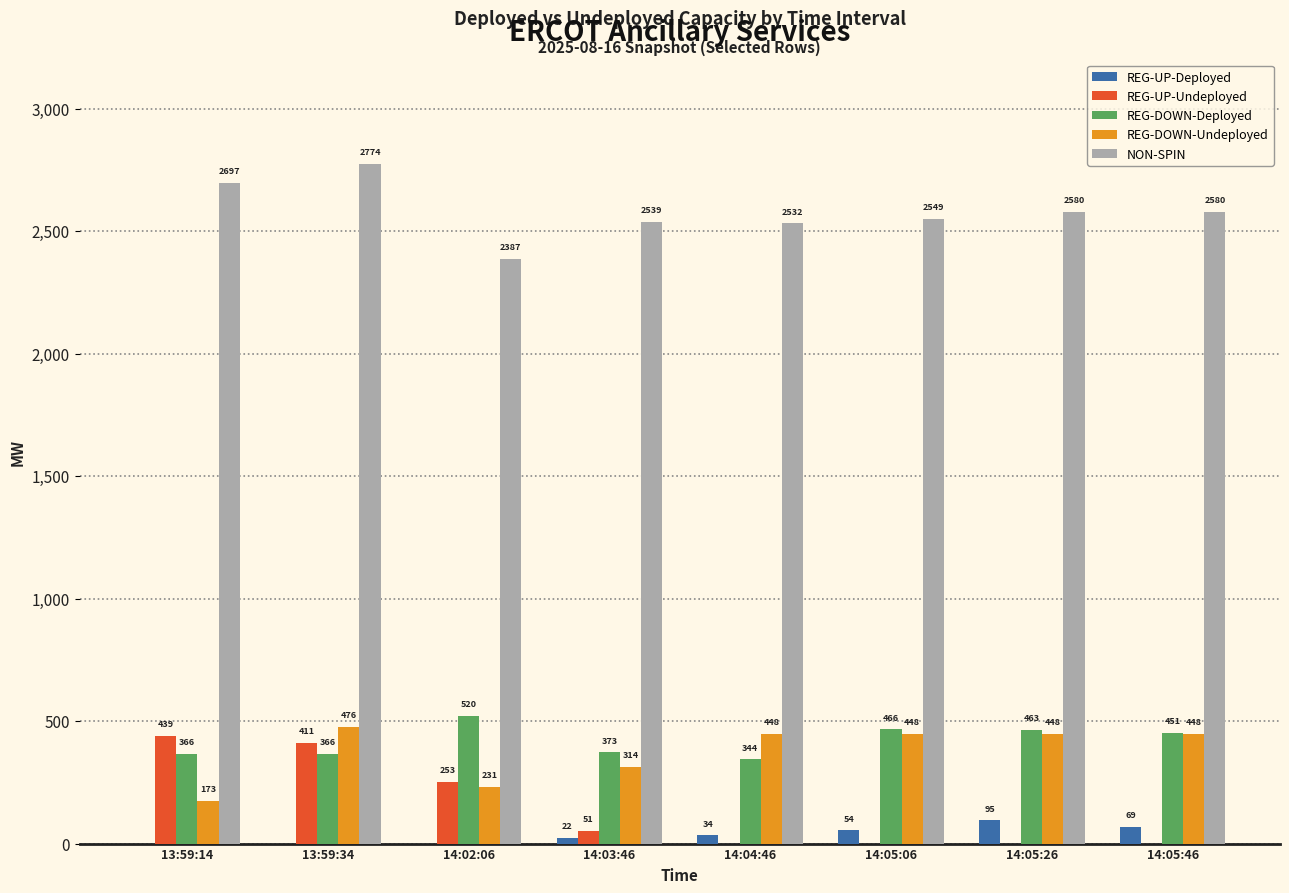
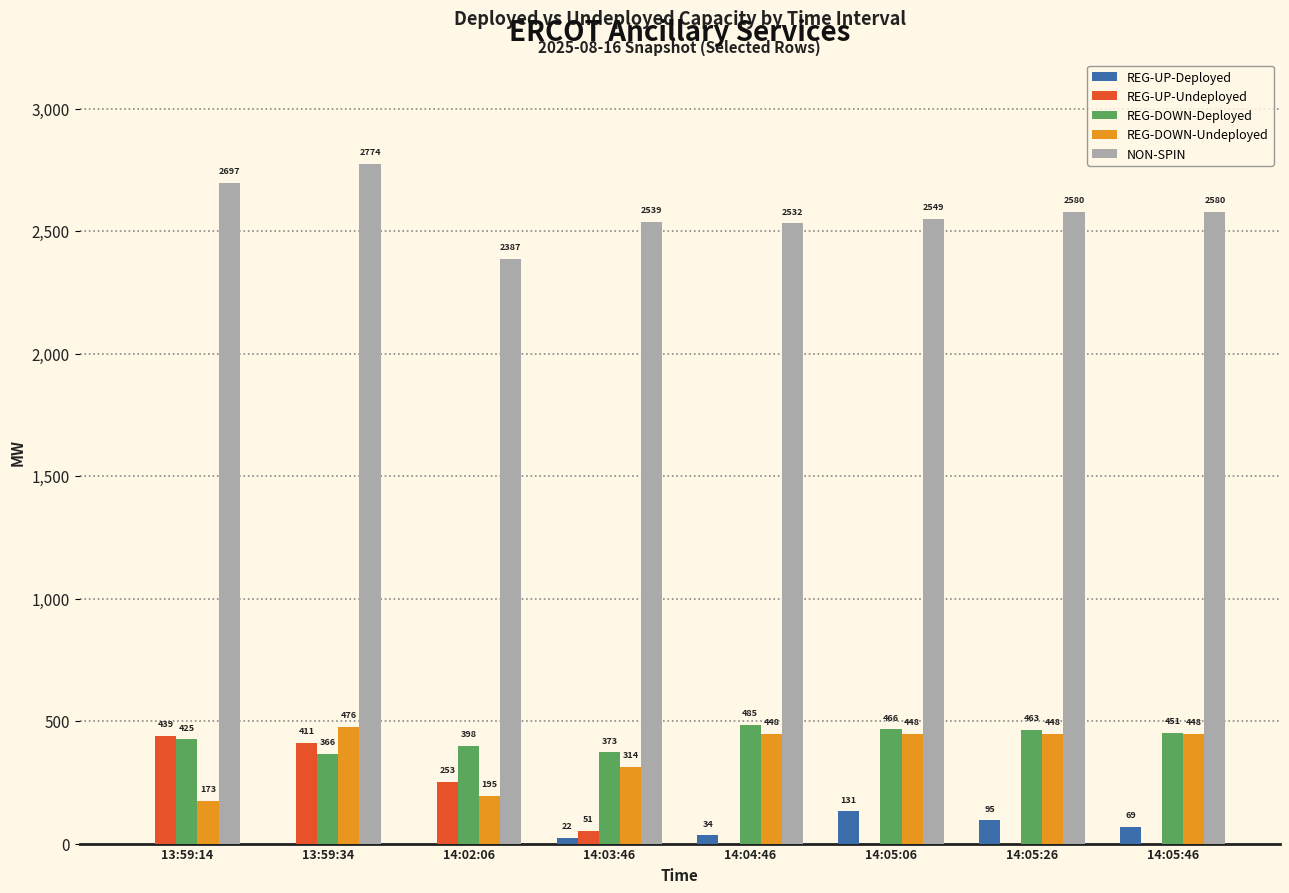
REG-DOWN-Deployed, 13:59:14: 366 -> 425
REG-DOWN-Deployed, 14:02:06: 520 -> 398
REG-DOWN-Undeployed, 14:02:06: 231 -> 195
REG-DOWN-Deployed, 14:04:46: 344 -> 485
REG-UP-Deployed, 14:05:06: 54 -> 131
